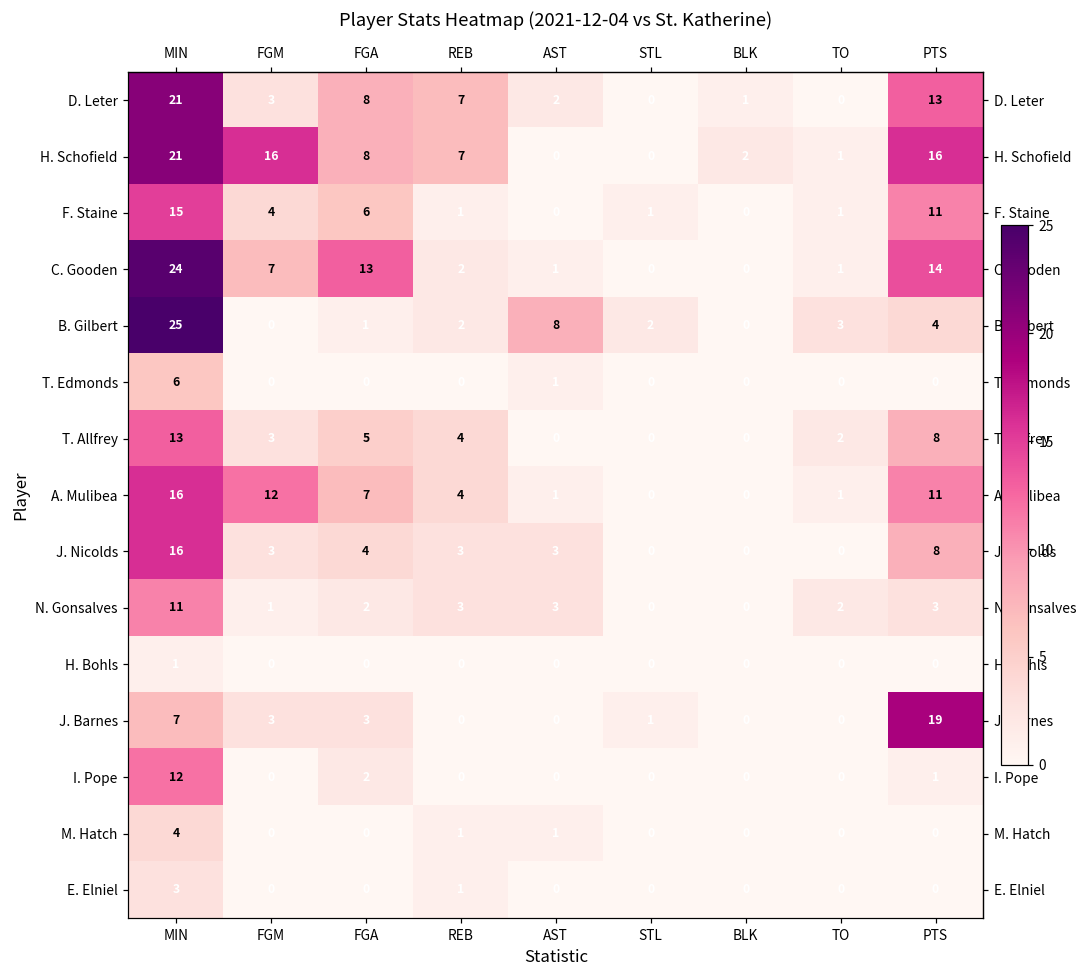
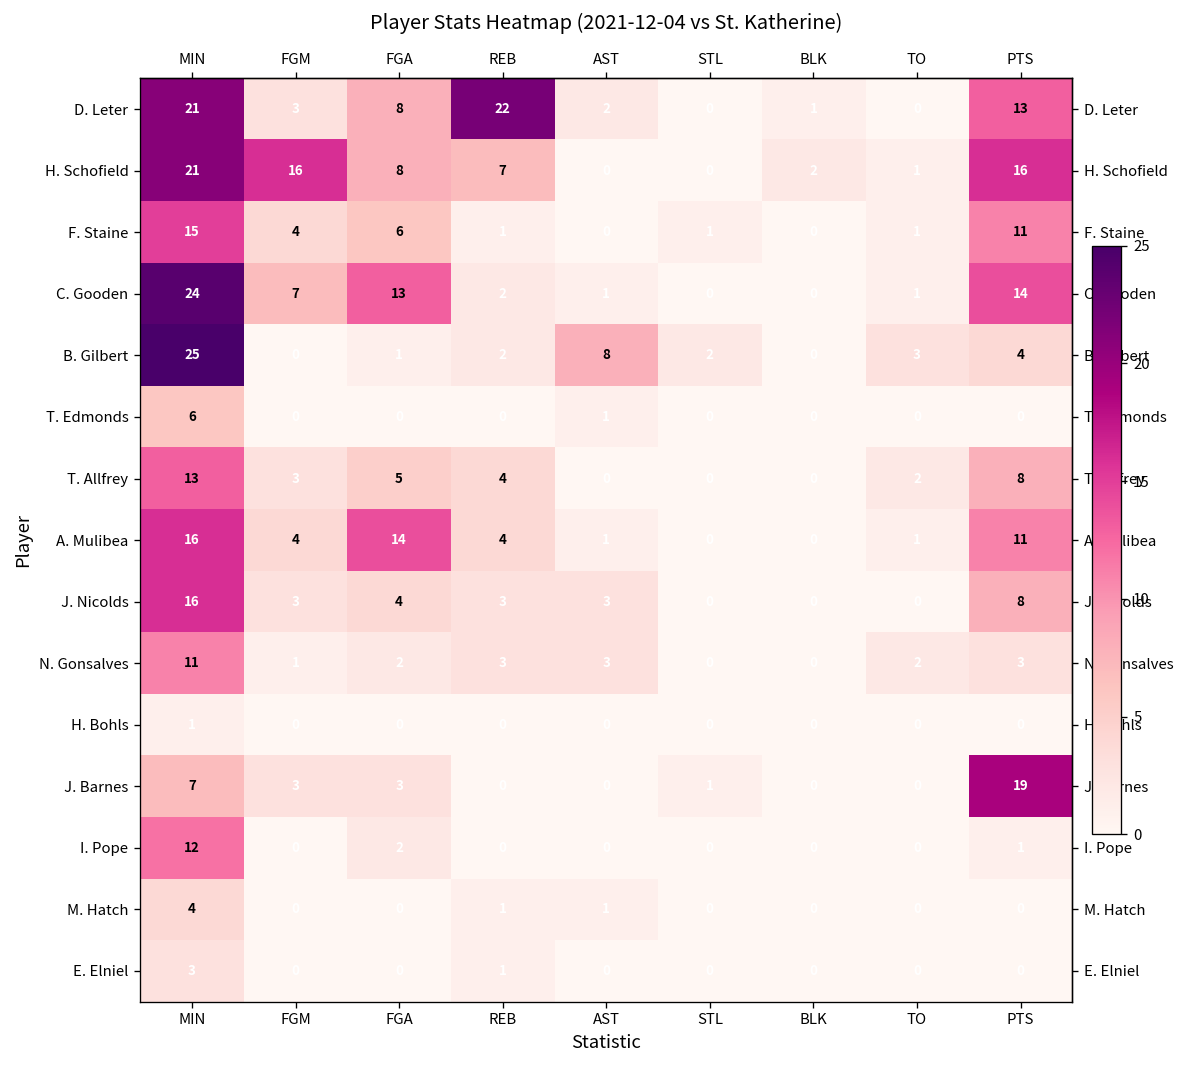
D. Leter, REB: 7 -> 22
A. Mulibea, FGM: 12 -> 4
A. Mulibea, FGA: 7 -> 14
